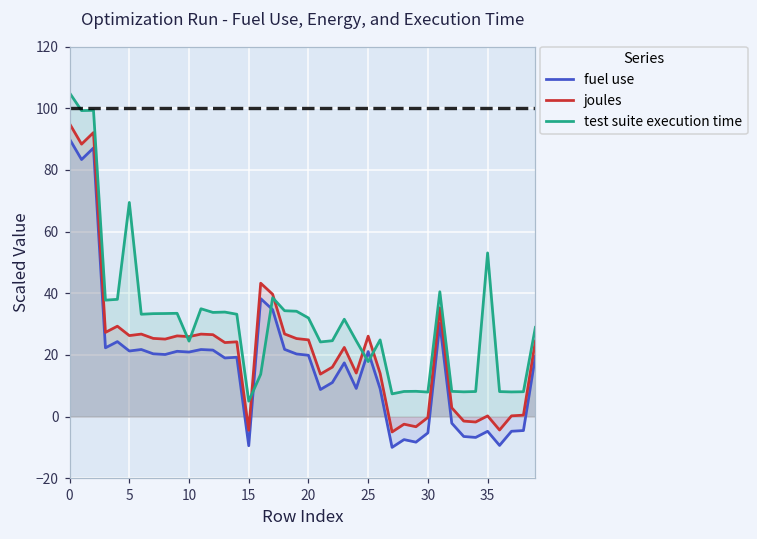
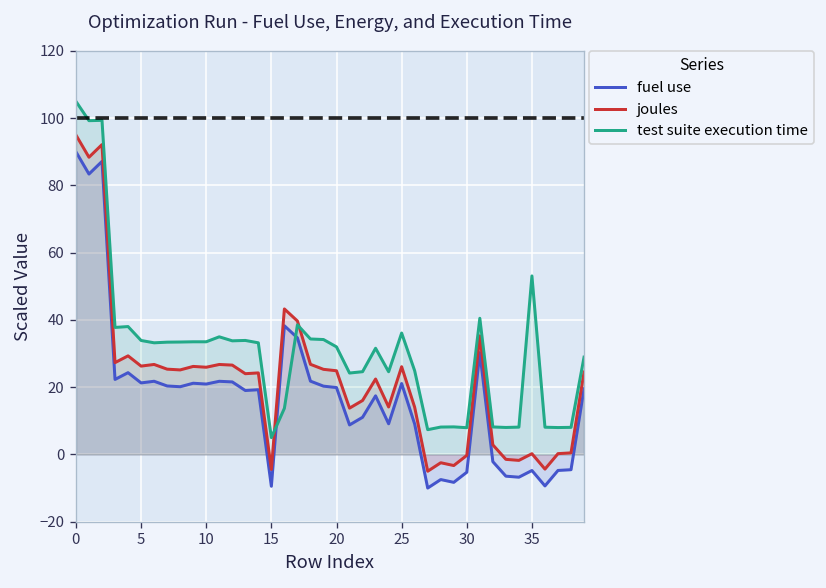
test suite execution time, 5: 69 -> 34
test suite execution time, 10: 24 -> 33
test suite execution time, 25: 18 -> 36
